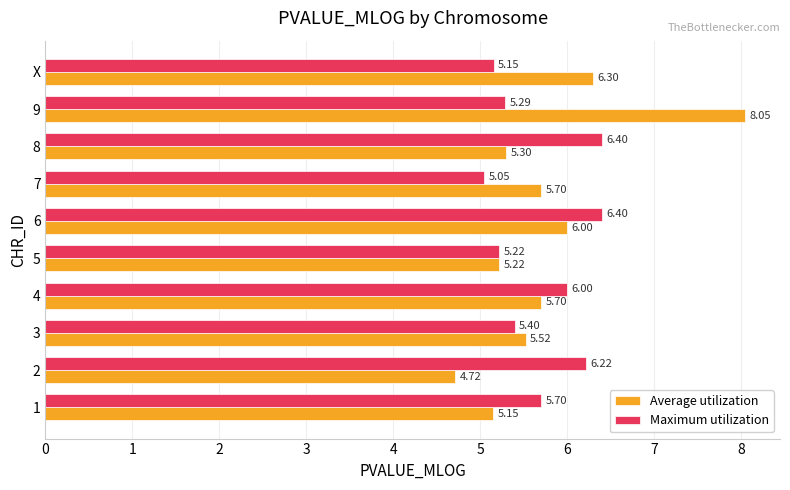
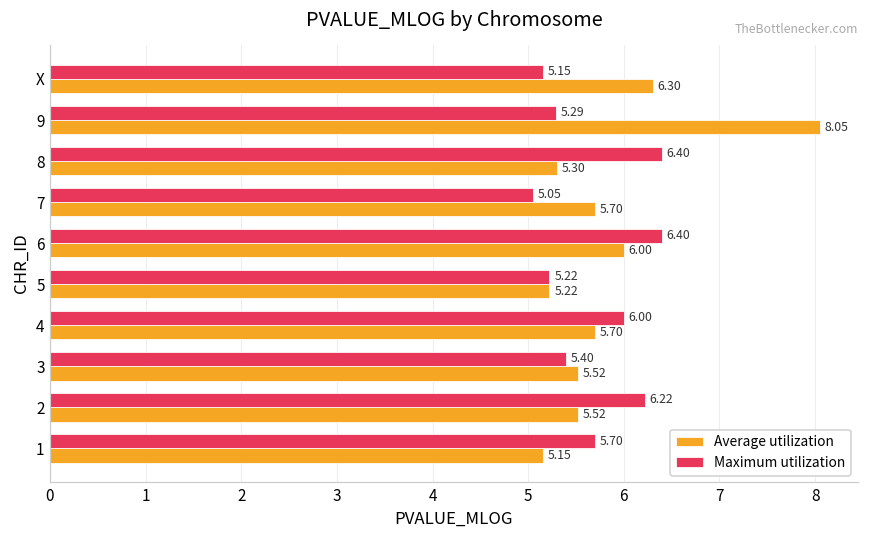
Average utilization, 2: 4.72 -> 5.52
